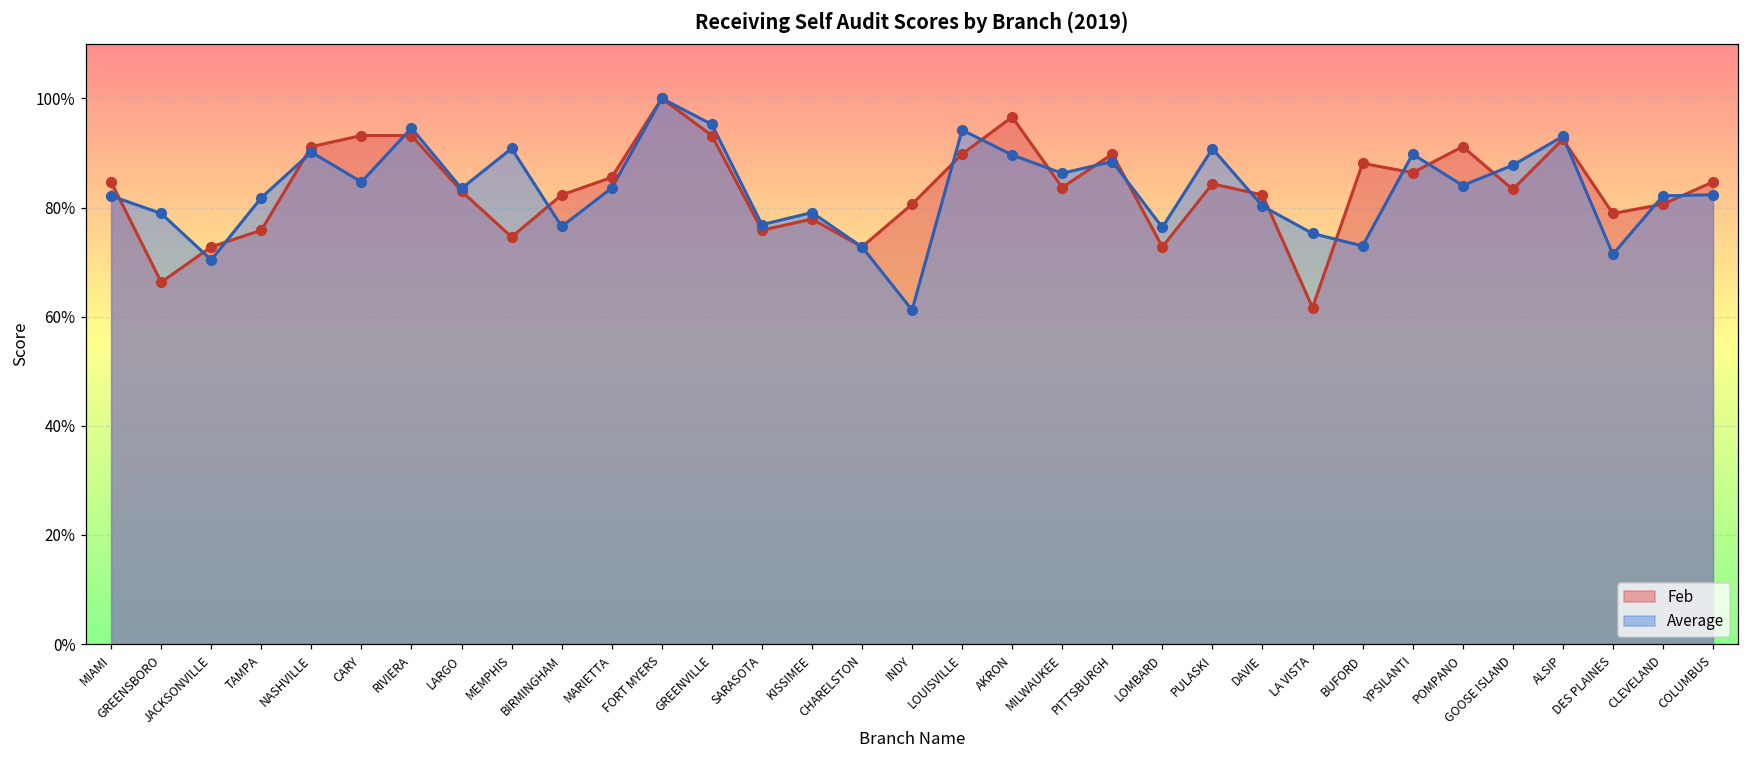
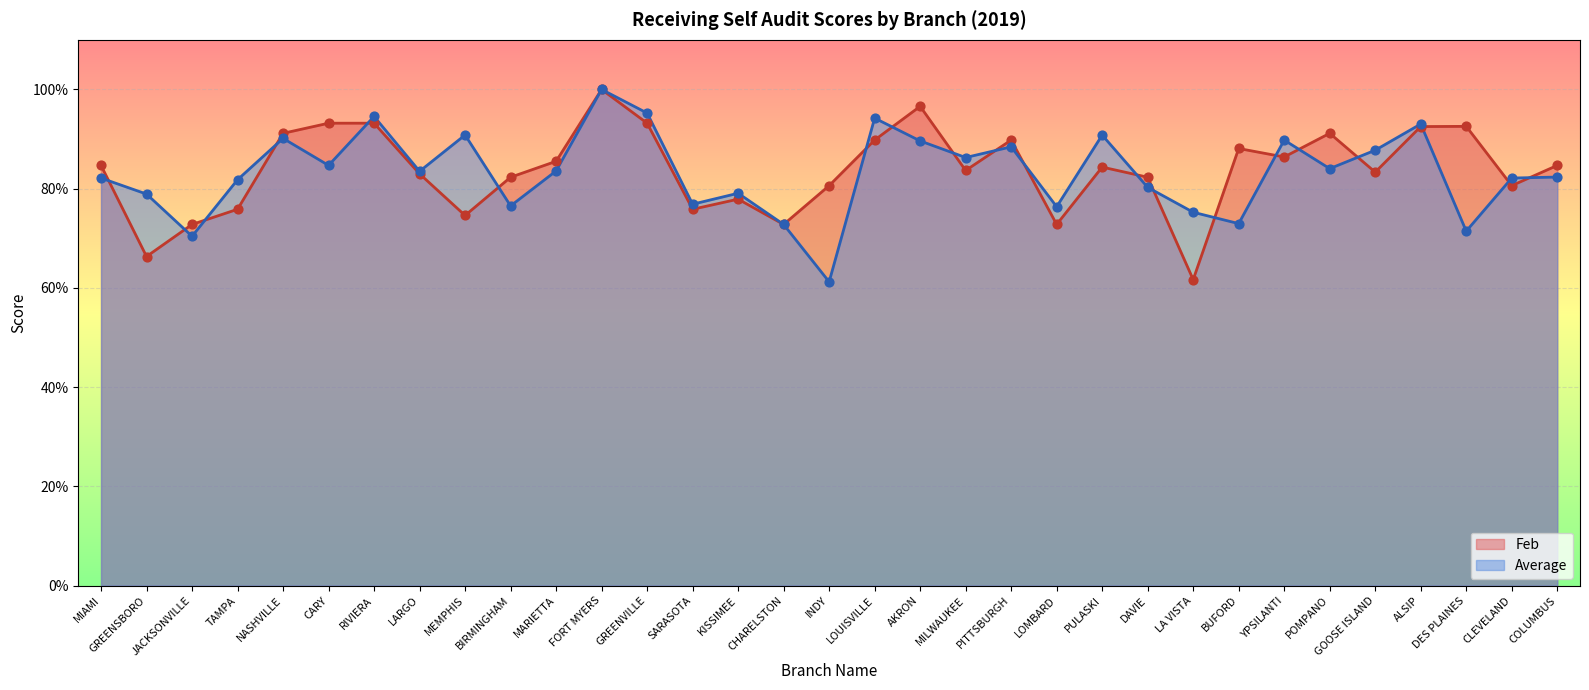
Feb, DES PLAINES: 79% -> 93%
